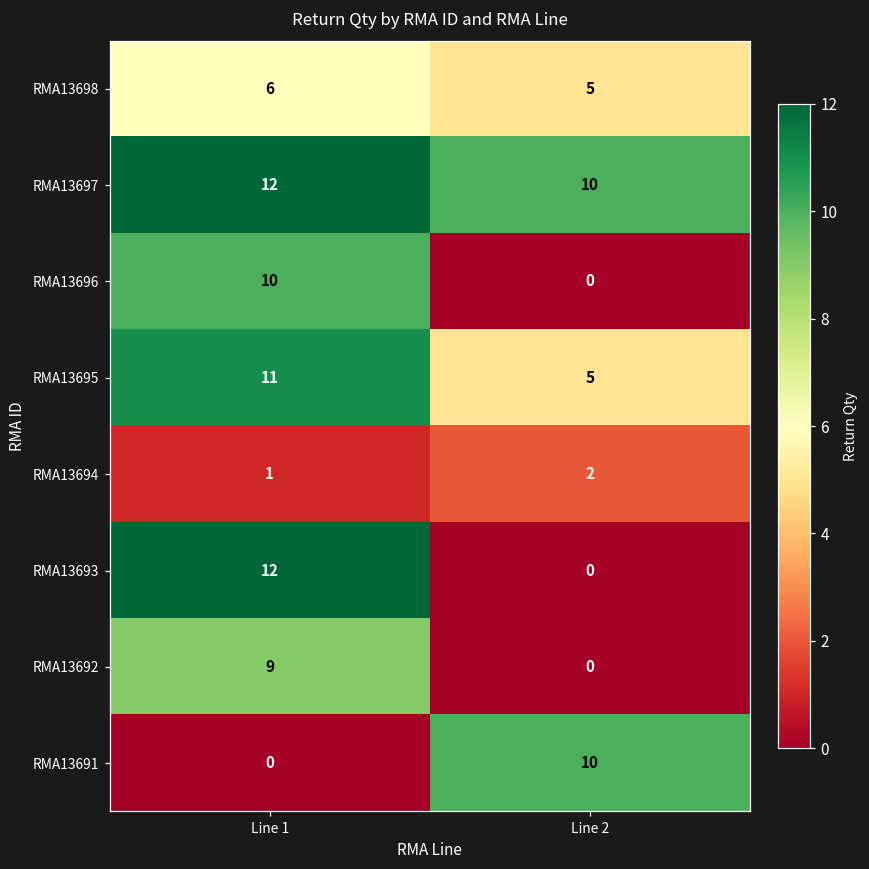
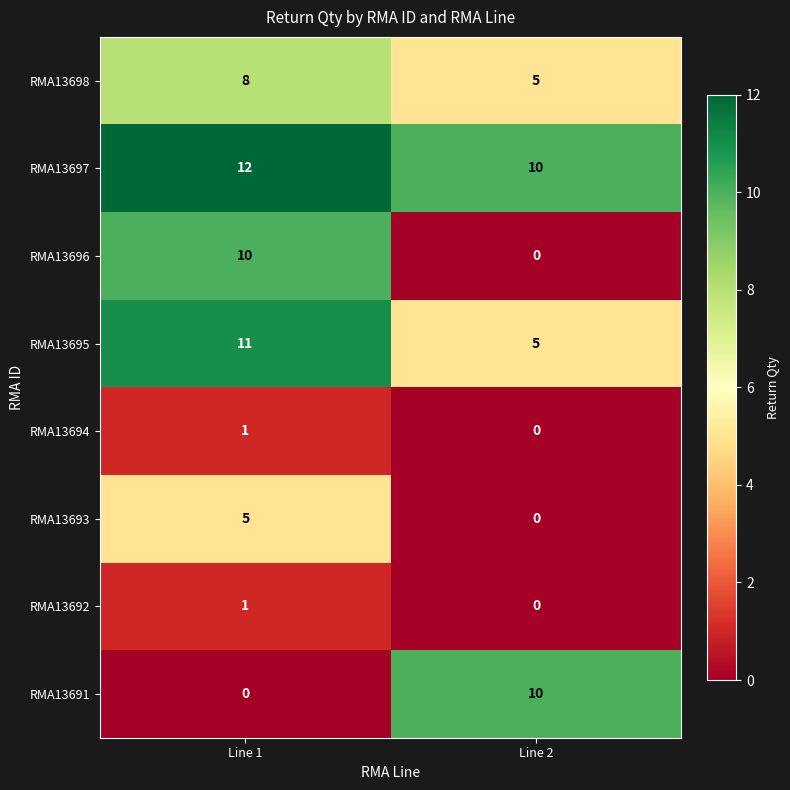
RMA13698, Line 1: 6 -> 8
RMA13694, Line 2: 2 -> 0
RMA13693, Line 1: 12 -> 5
RMA13692, Line 1: 9 -> 1
